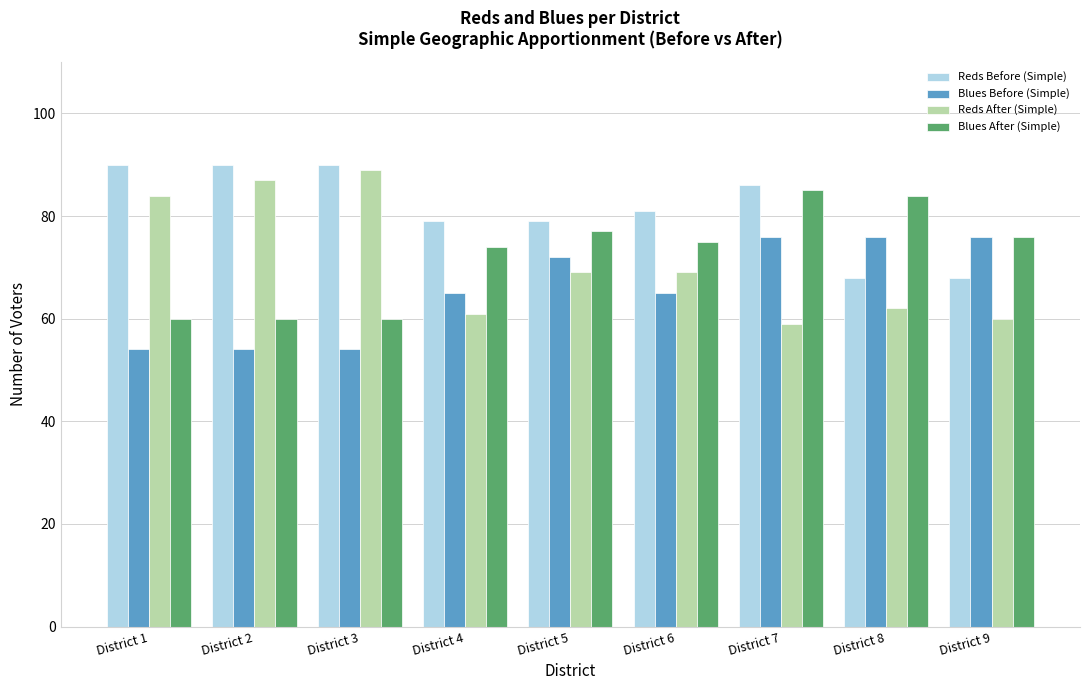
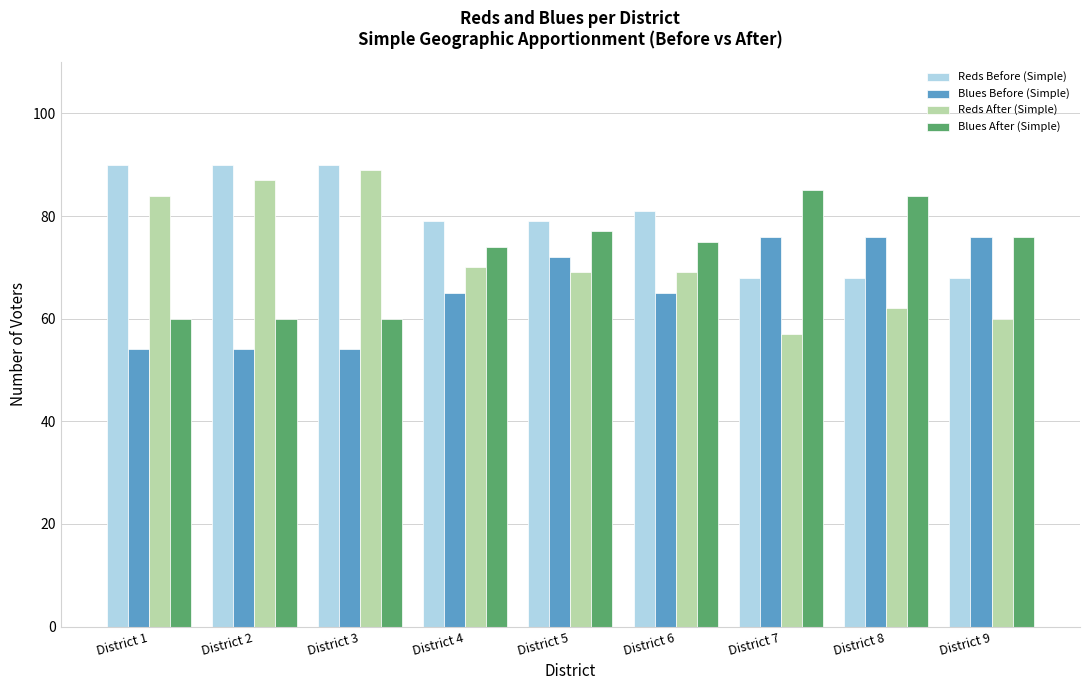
Reds After (Simple), District 4: 61 -> 70
Reds Before (Simple), District 7: 86 -> 68
Reds After (Simple), District 7: 59 -> 57
